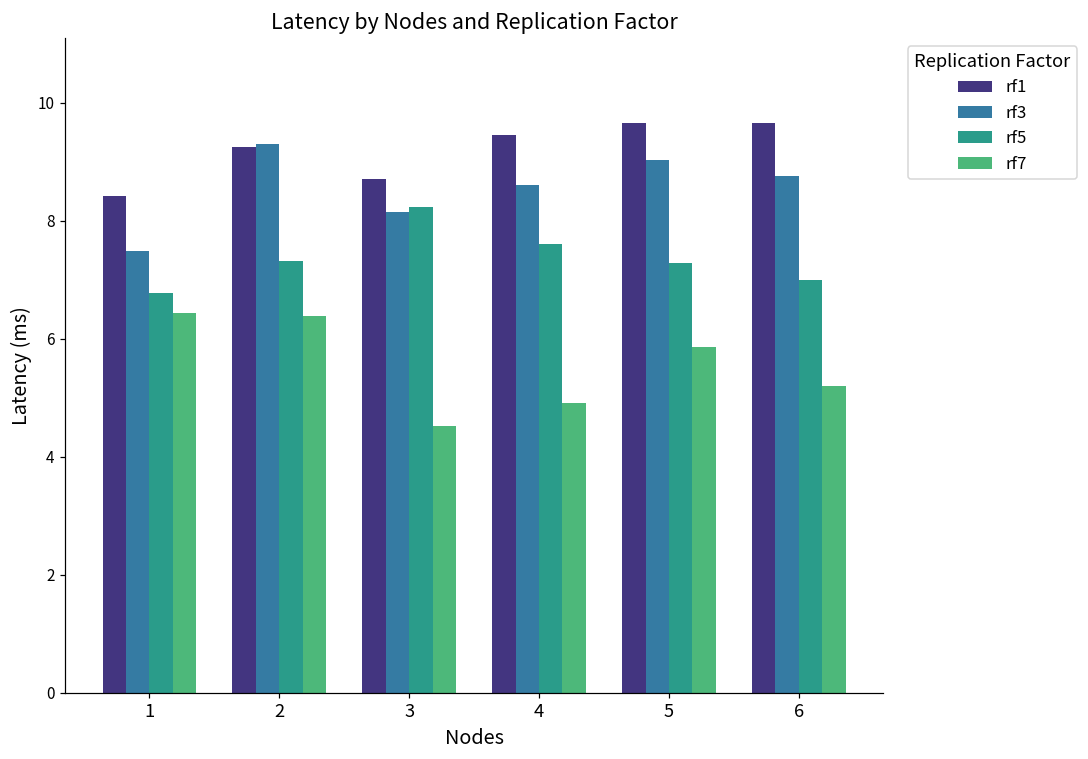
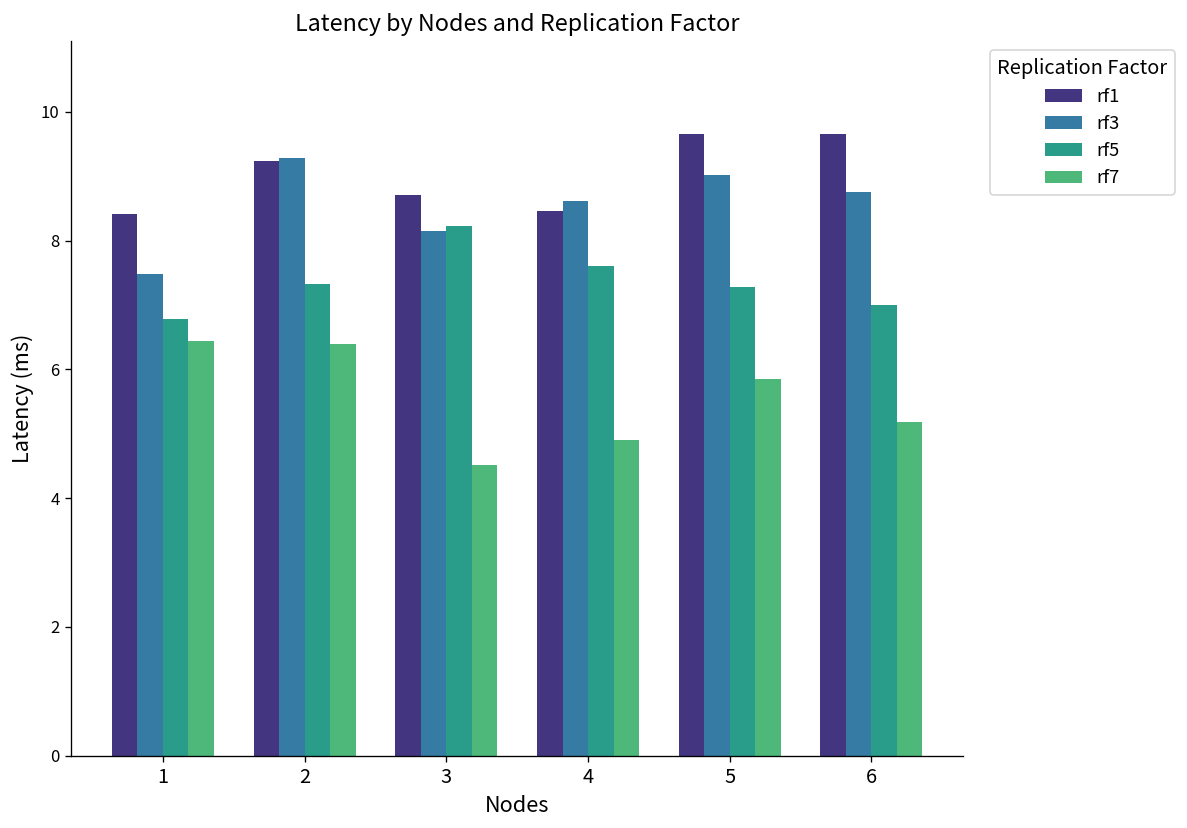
rf1, 4: 9.5 -> 8.5
